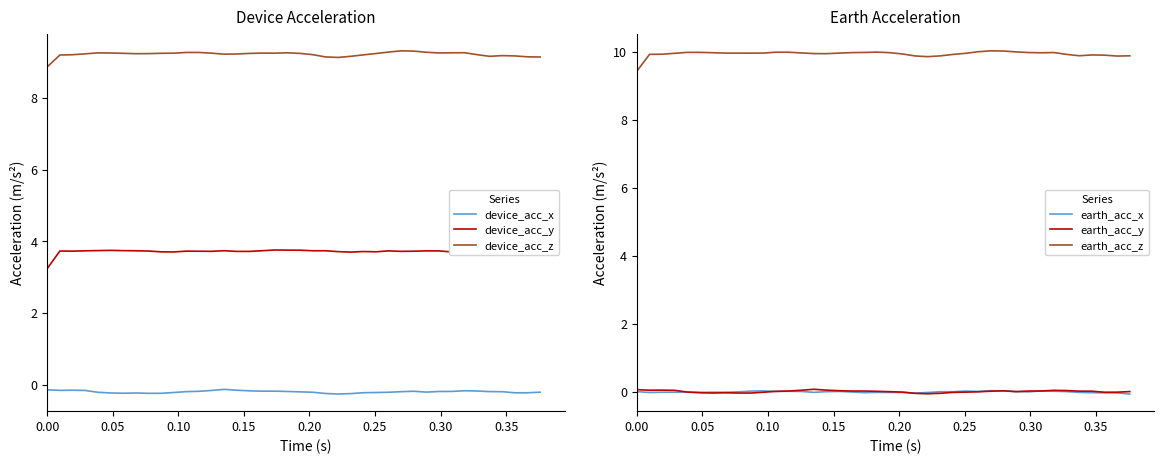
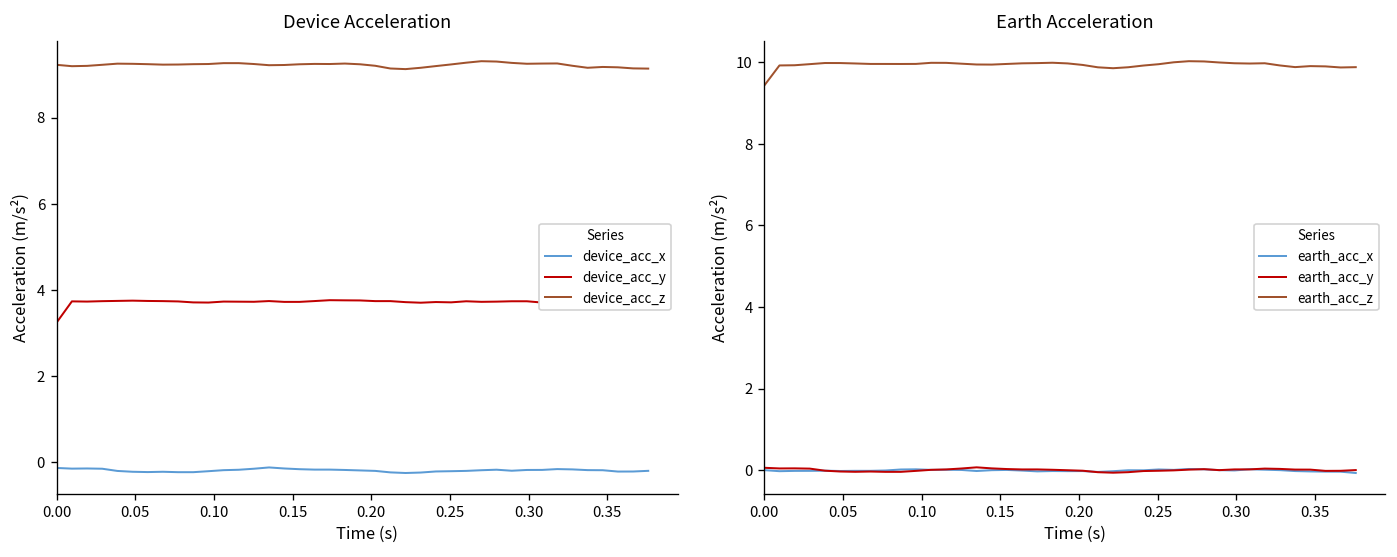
Device Acceleration, device_acc_z, 0.00: 8.9 -> 9.2
